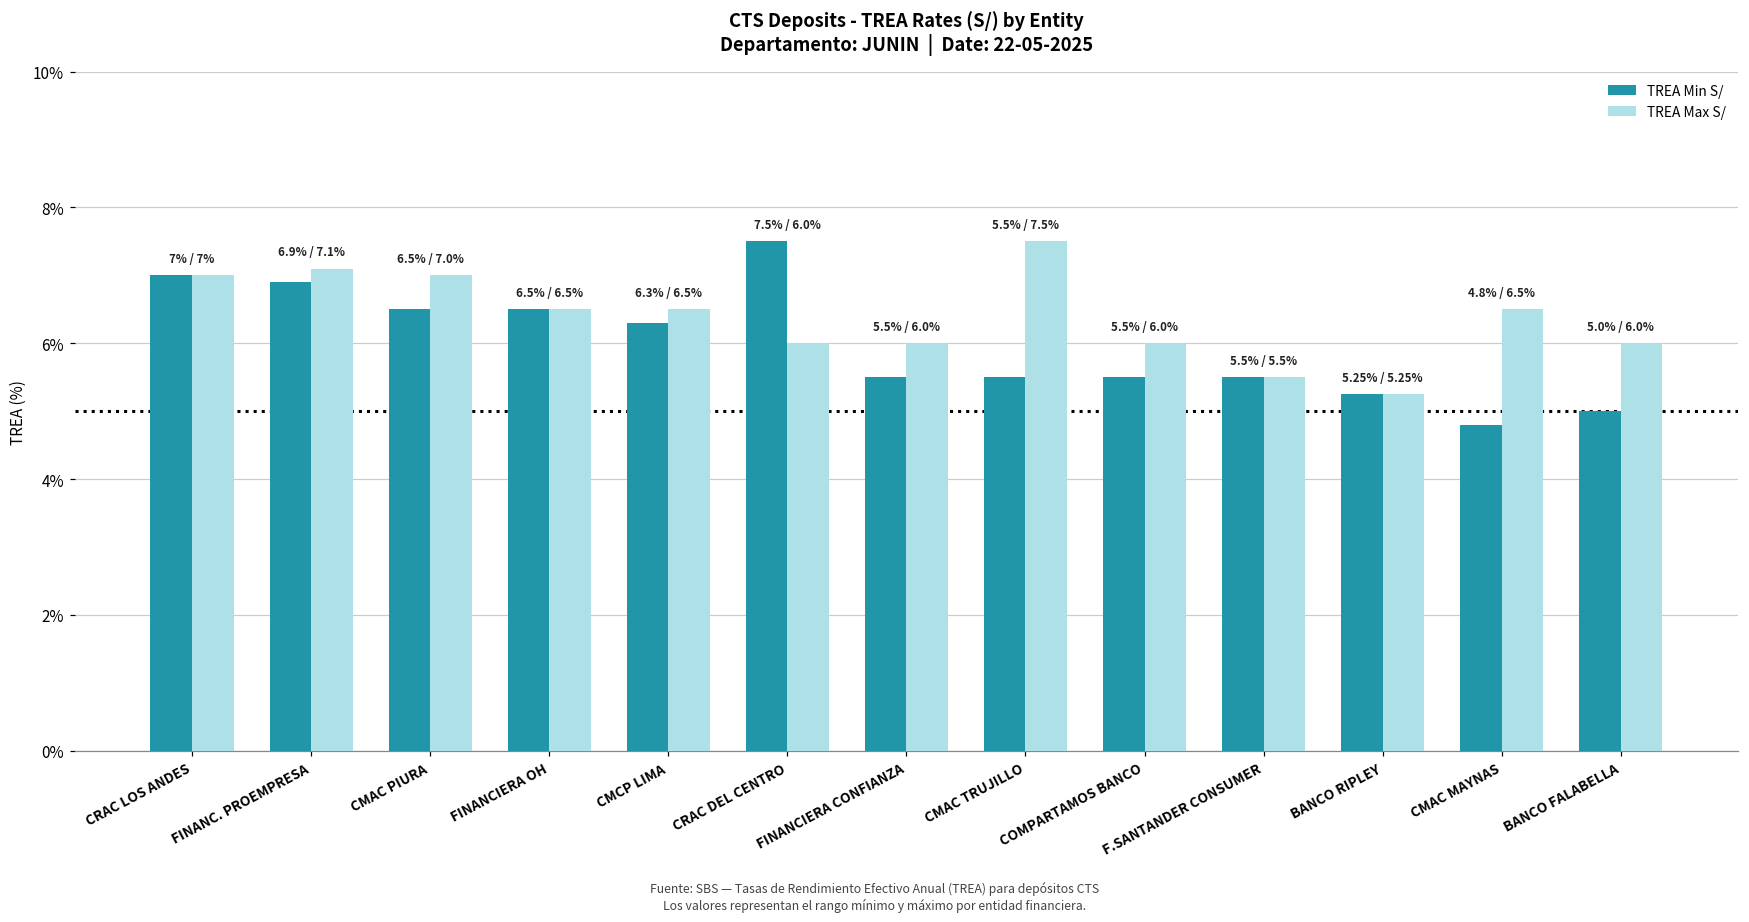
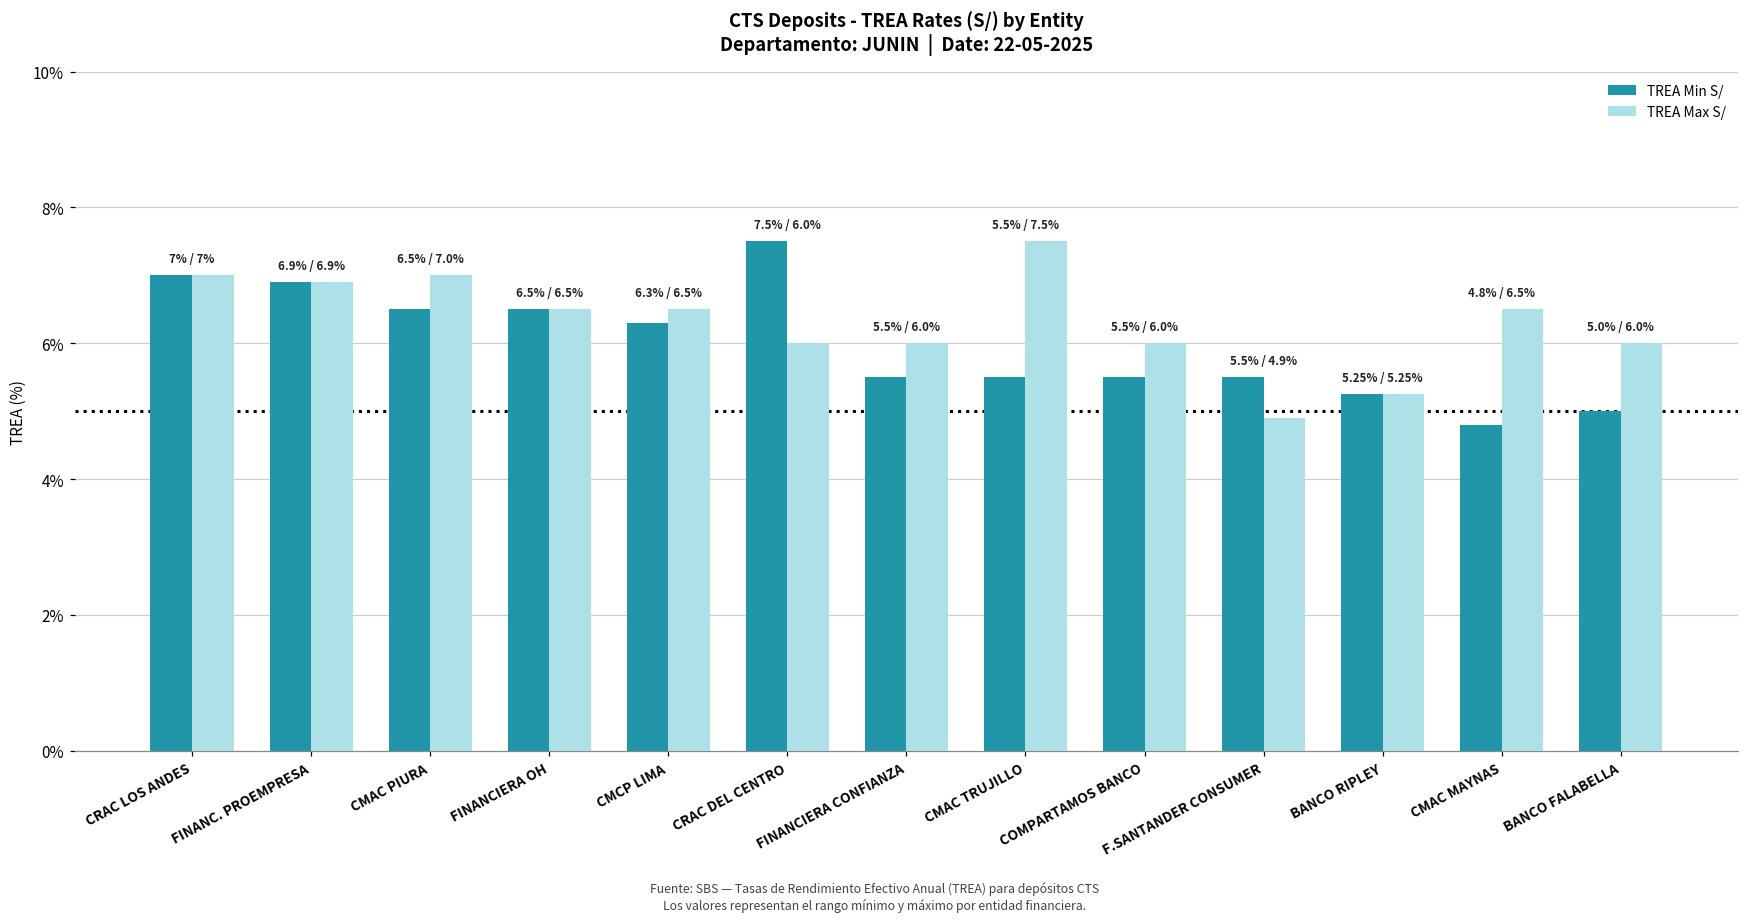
TREA Max S/, FINANC. PROEMPRESA: 7.1% -> 6.9%
TREA Max S/, F.SANTANDER CONSUMER: 5.5% -> 4.9%
